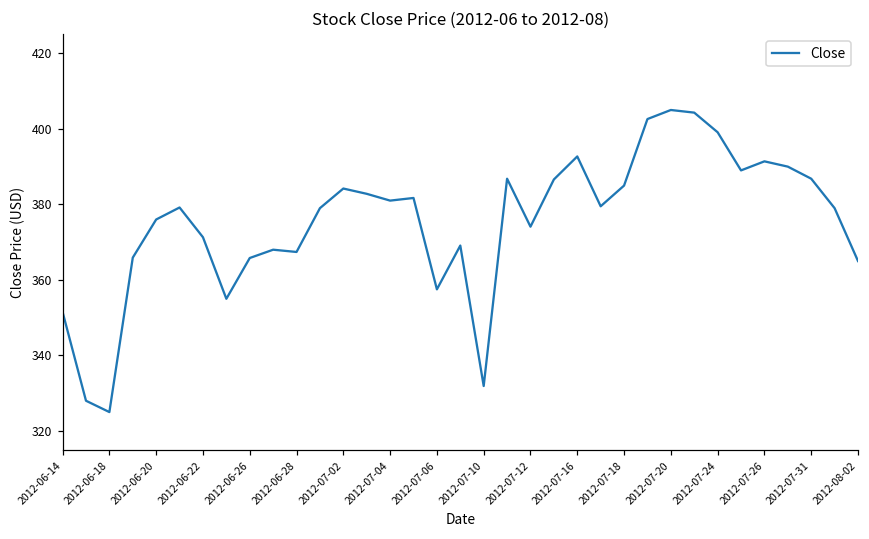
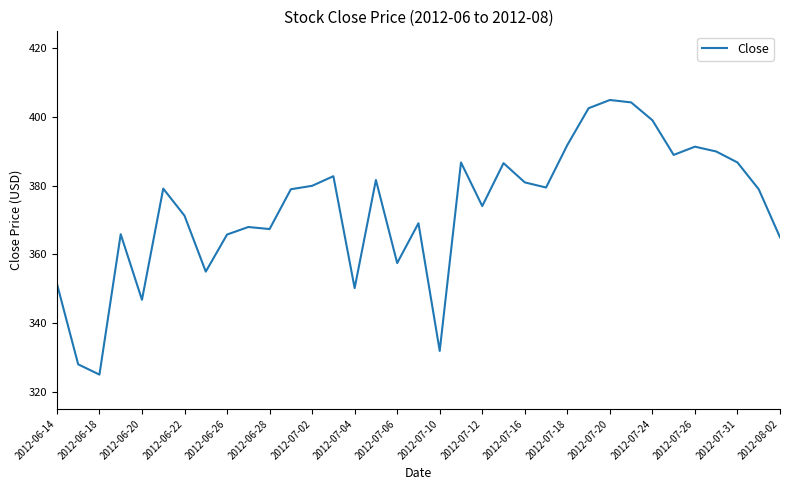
2012-06-20: 376 -> 347
2012-07-02: 384 -> 380
2012-07-04: 381 -> 350
2012-07-16: 393 -> 381
2012-07-18: 385 -> 392
